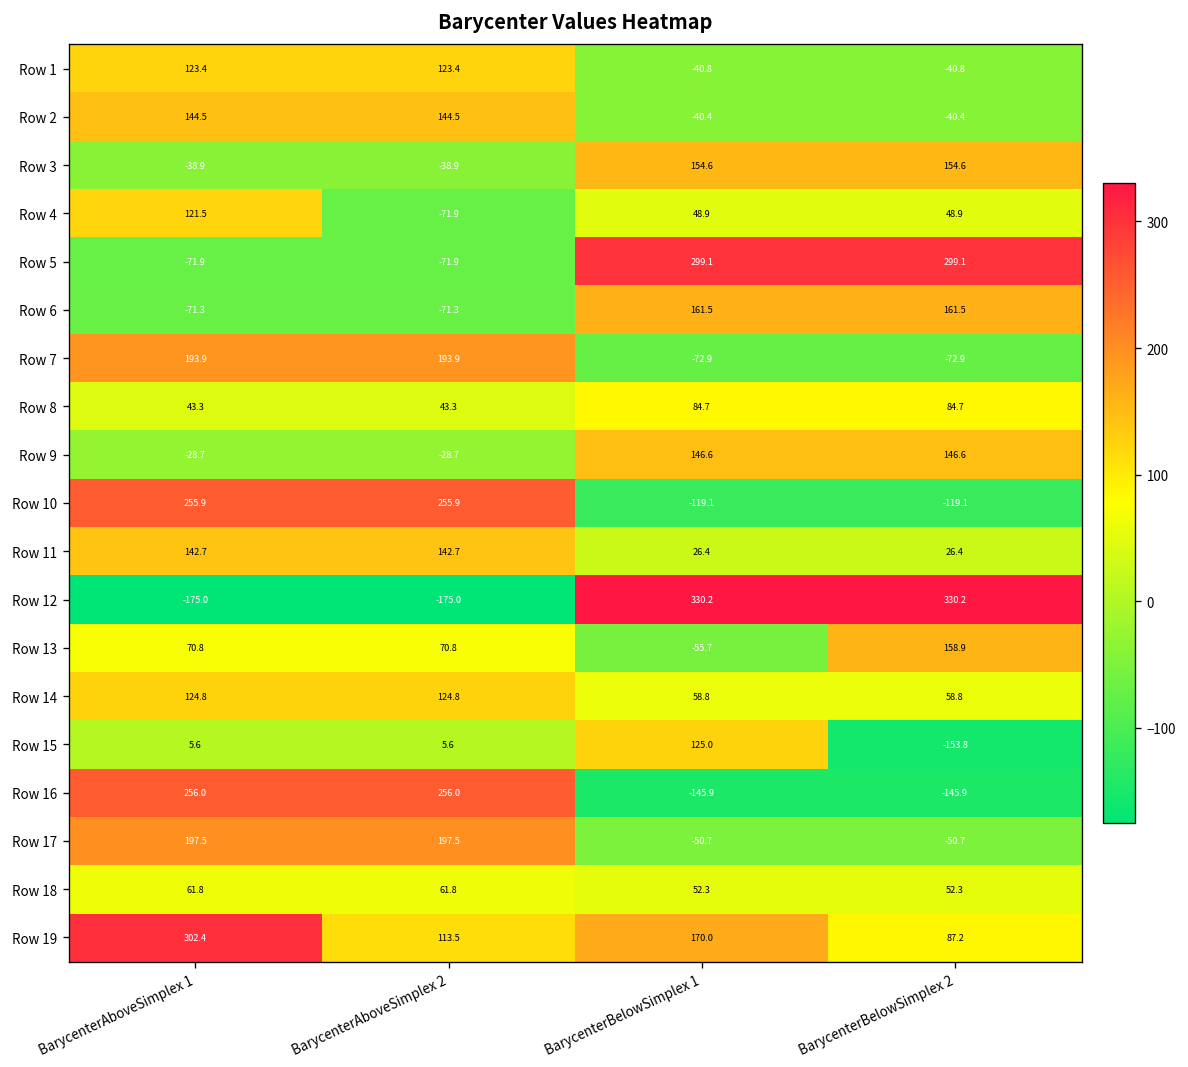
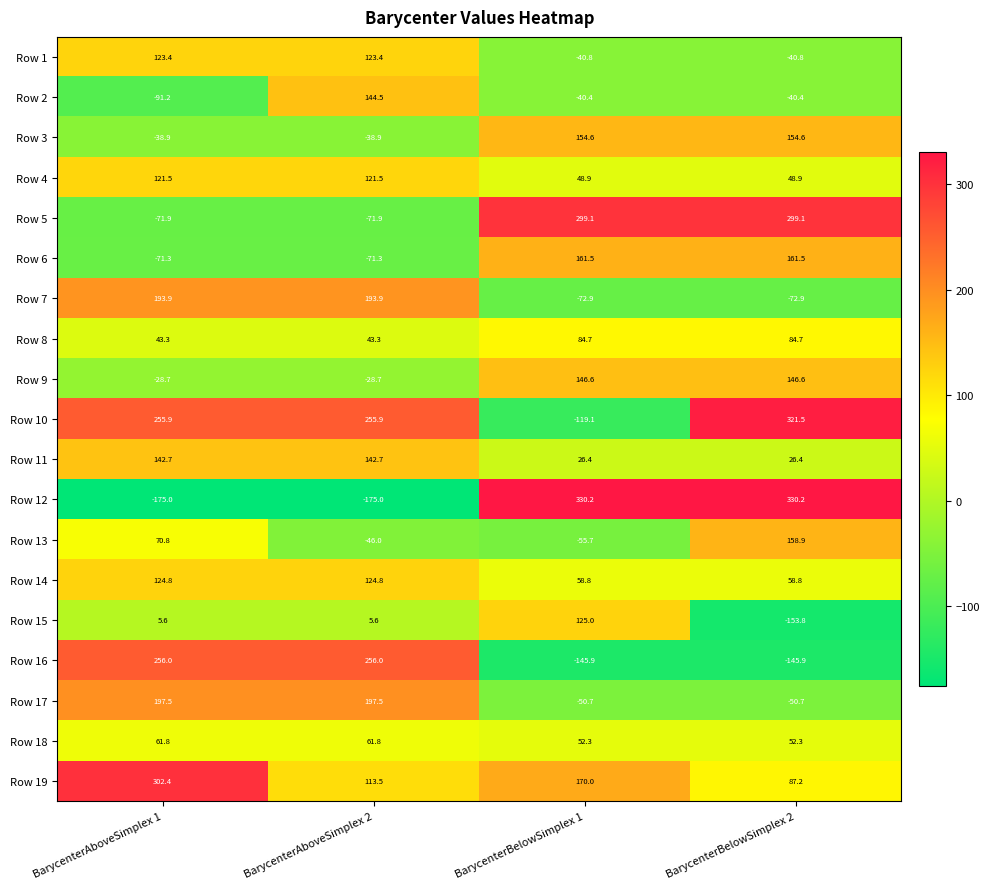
Row 2, BarycenterAboveSimplex 1: 144.5 -> -91.2
Row 4, BarycenterAboveSimplex 2: -71.9 -> 121.5
Row 10, BarycenterBelowSimplex 2: -119.1 -> 321.5
Row 13, BarycenterAboveSimplex 2: 70.8 -> -46.0
